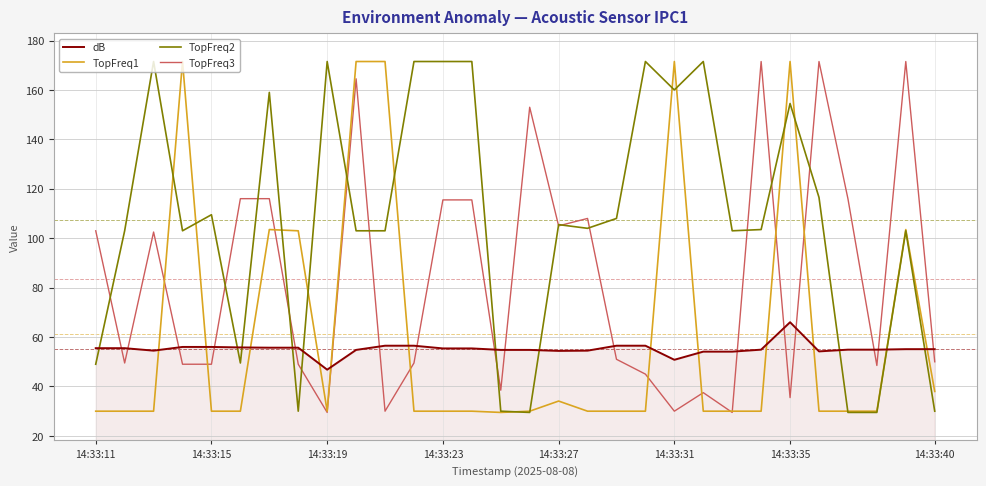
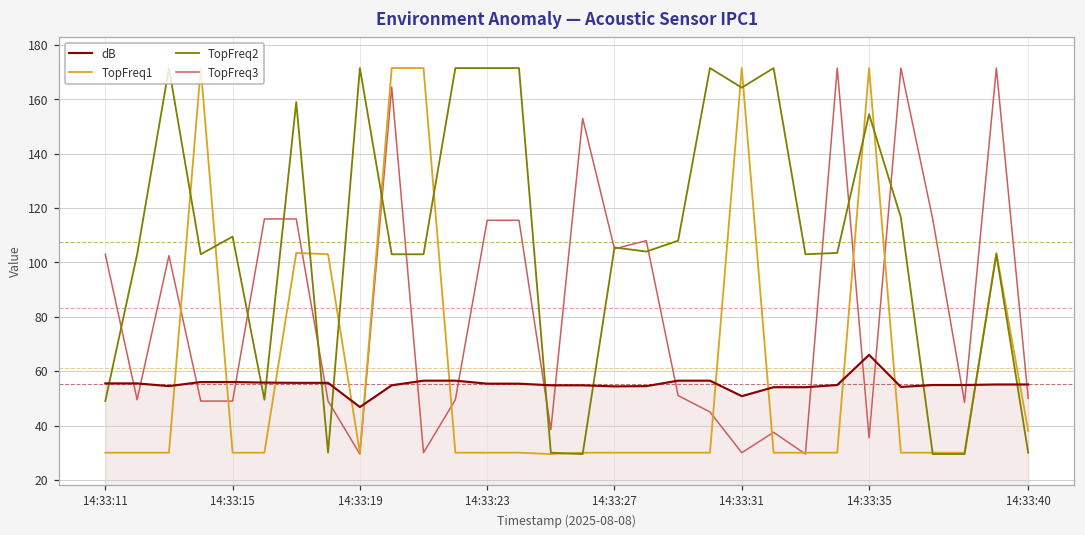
TopFreq1, 14:33:27: 34 -> 30
TopFreq2, 14:33:31: 160 -> 164
